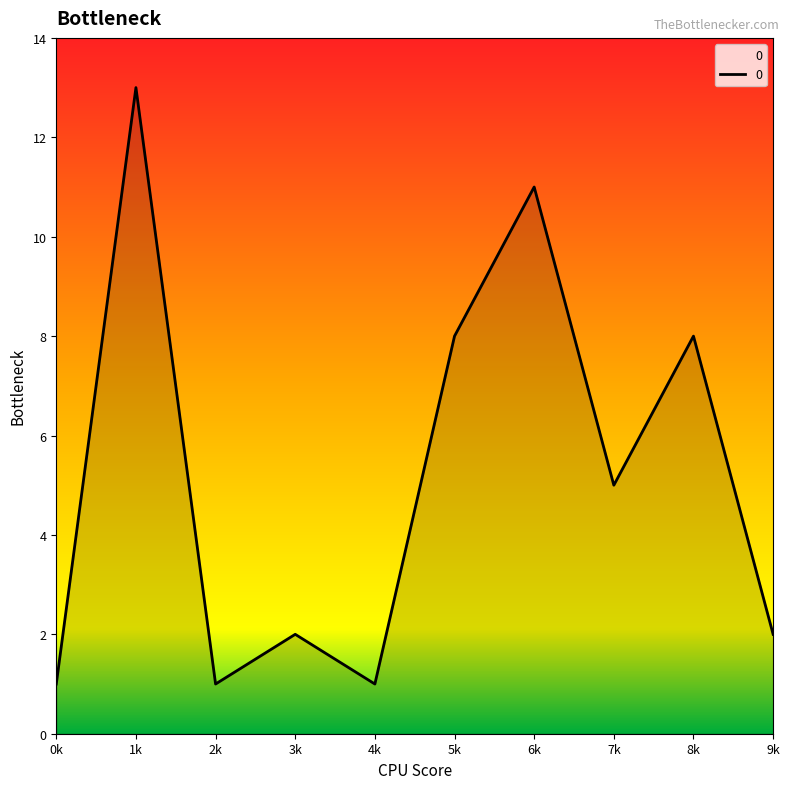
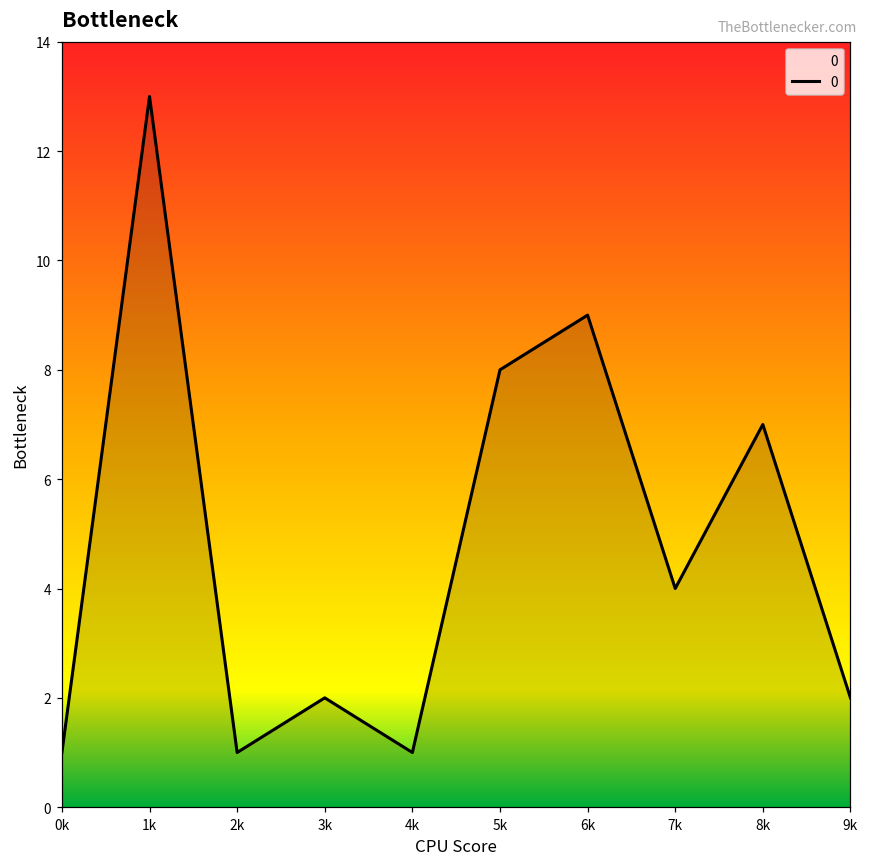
6k: 11 -> 9
7k: 5 -> 4
8k: 8 -> 7
